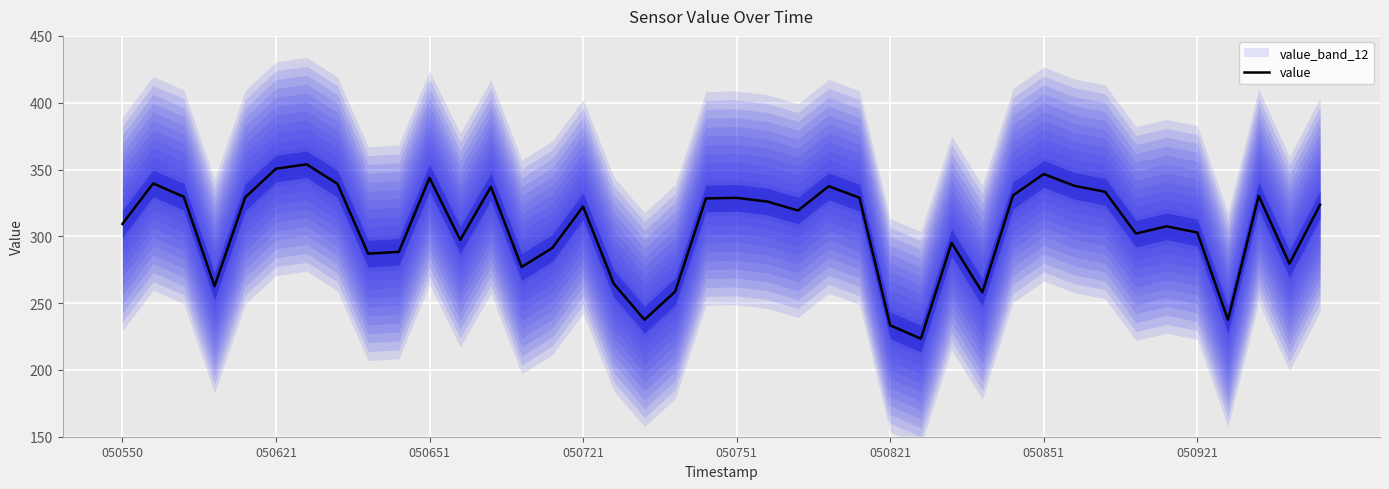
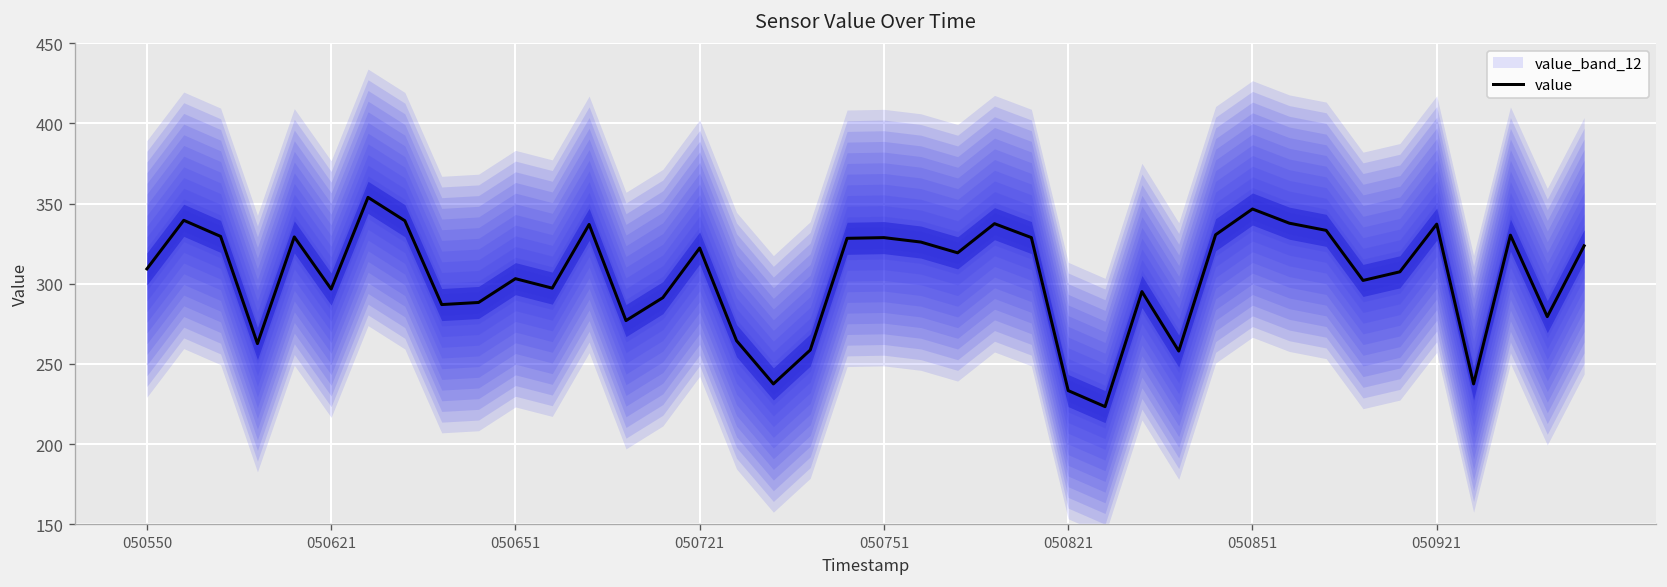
value, 050621: 351 -> 297
value, 050651: 344 -> 303
value, 050921: 303 -> 337
